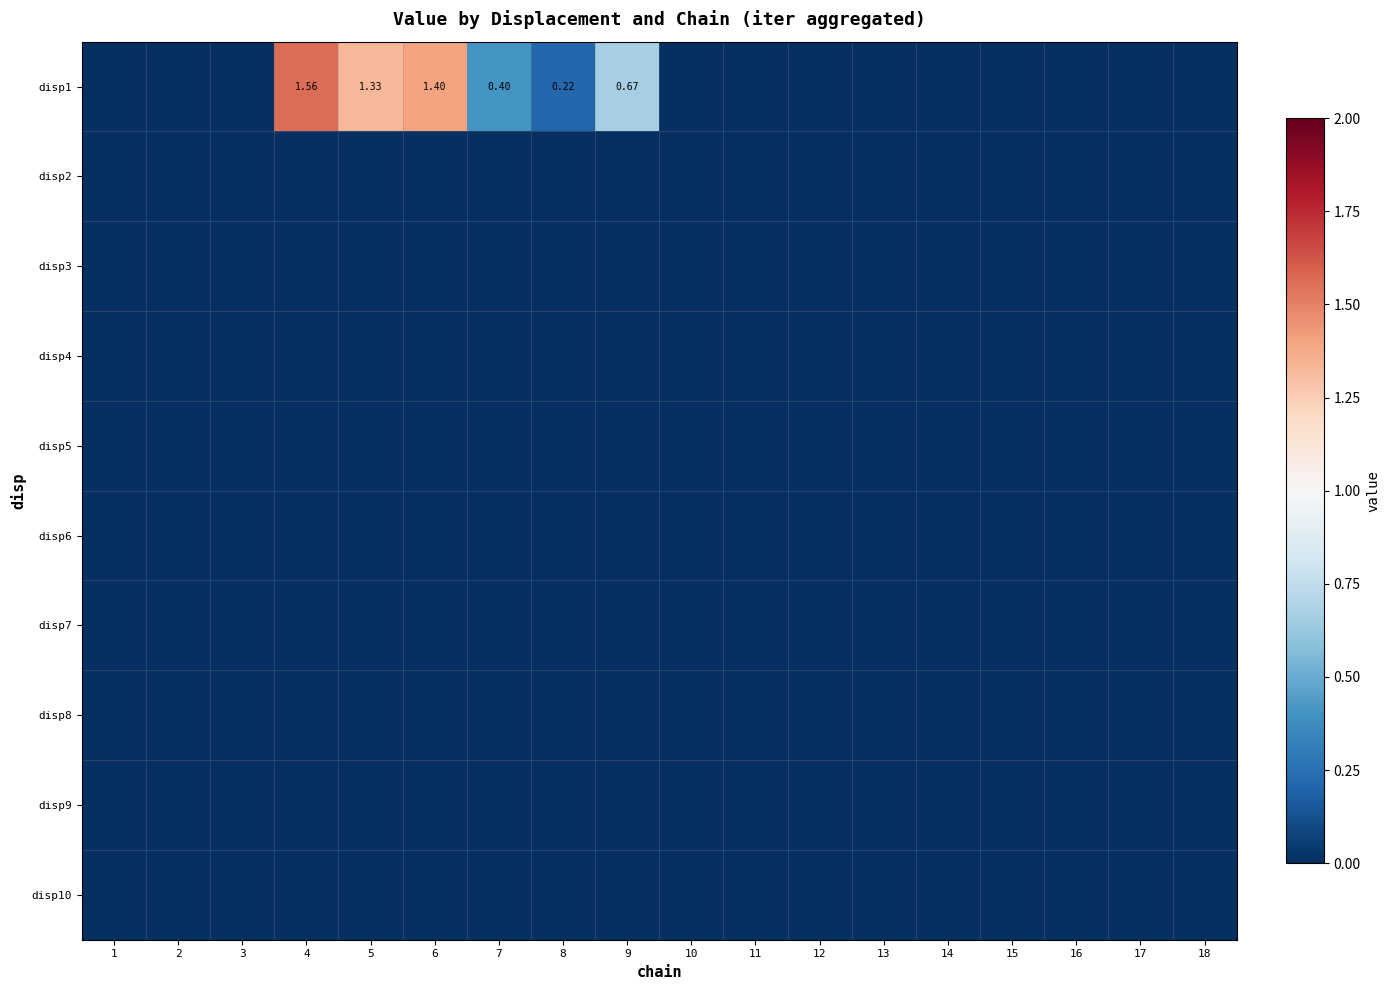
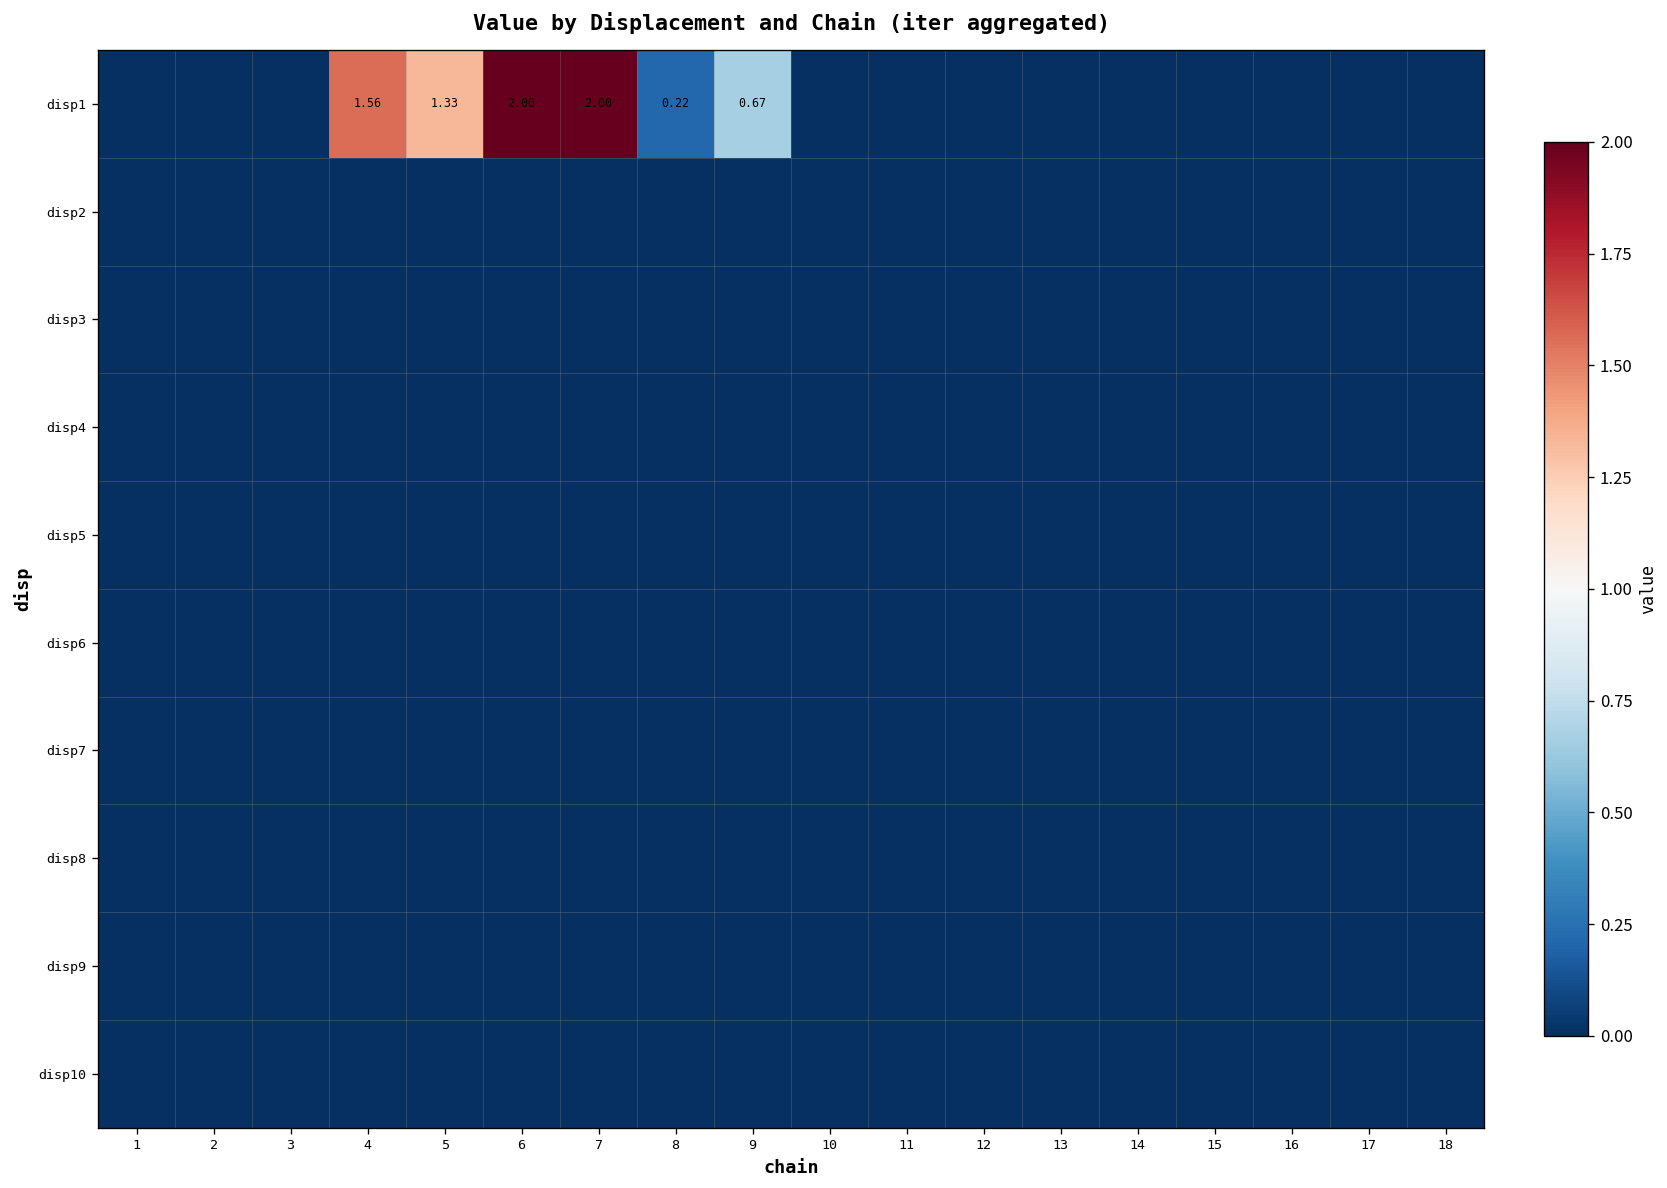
disp1, 6: 1.40 -> 2.00
disp1, 7: 0.40 -> 2.00
